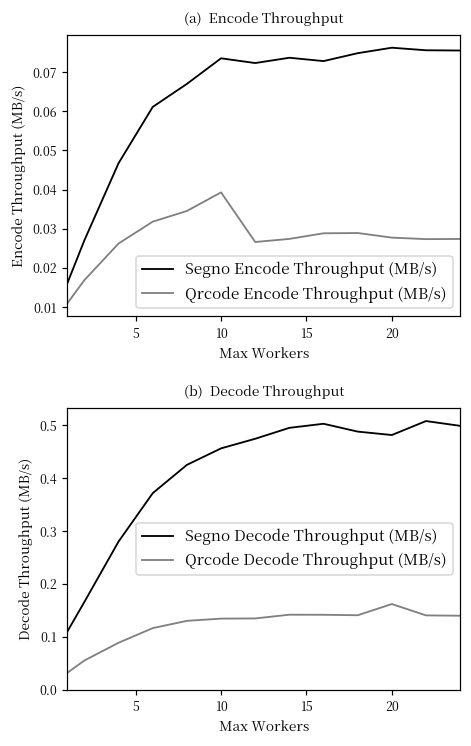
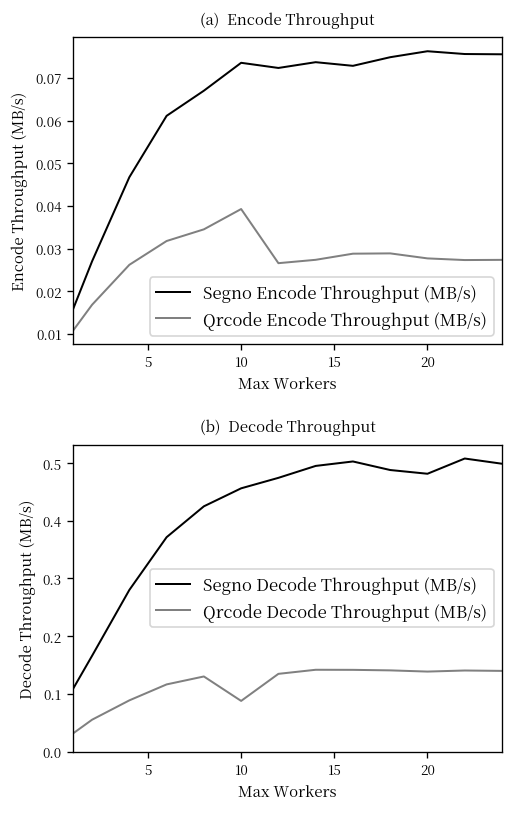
(b) Decode Throughput, Qrcode Decode Throughput (MB/s), 10: 0.13 -> 0.09
(b) Decode Throughput, Qrcode Decode Throughput (MB/s), 20: 0.16 -> 0.14
